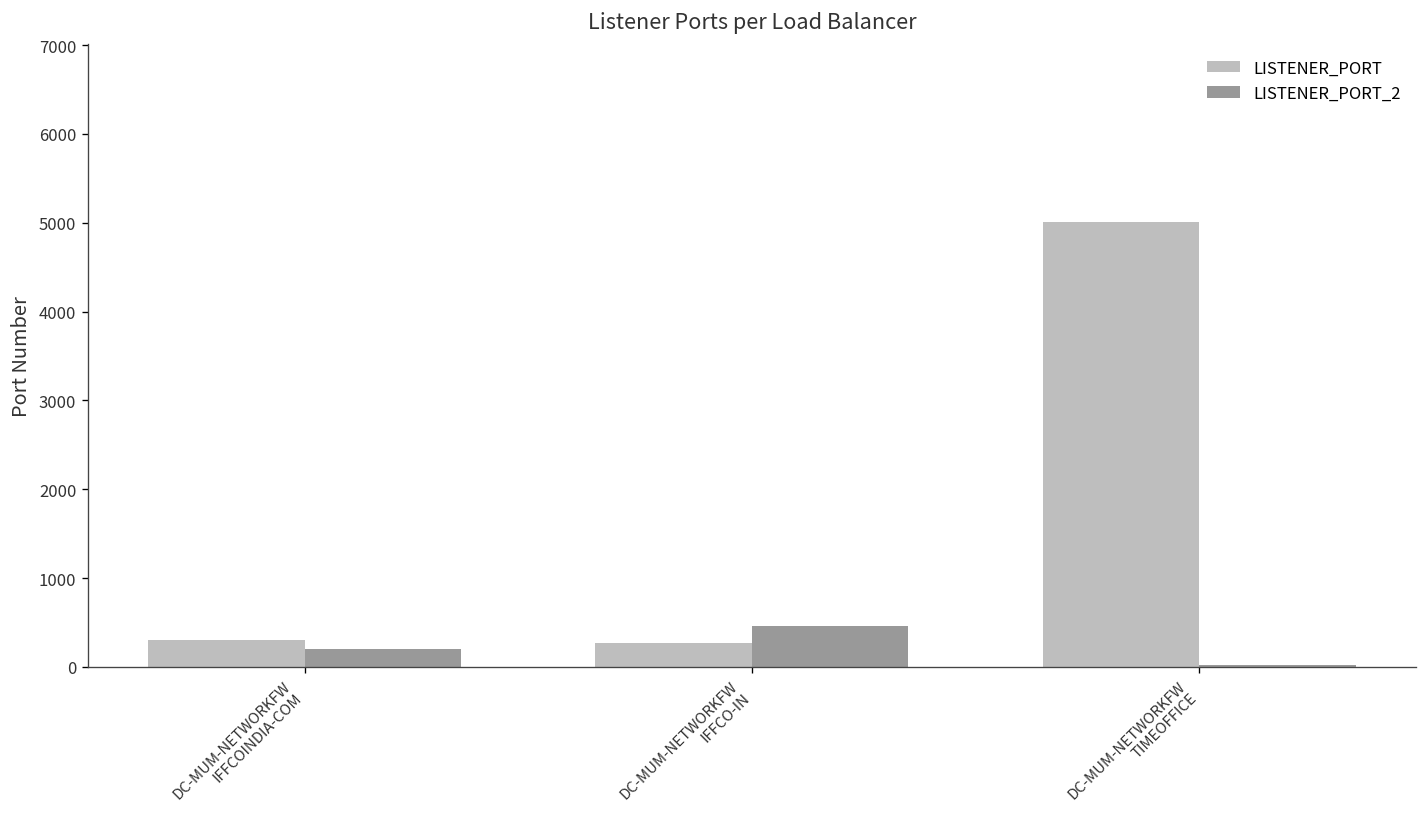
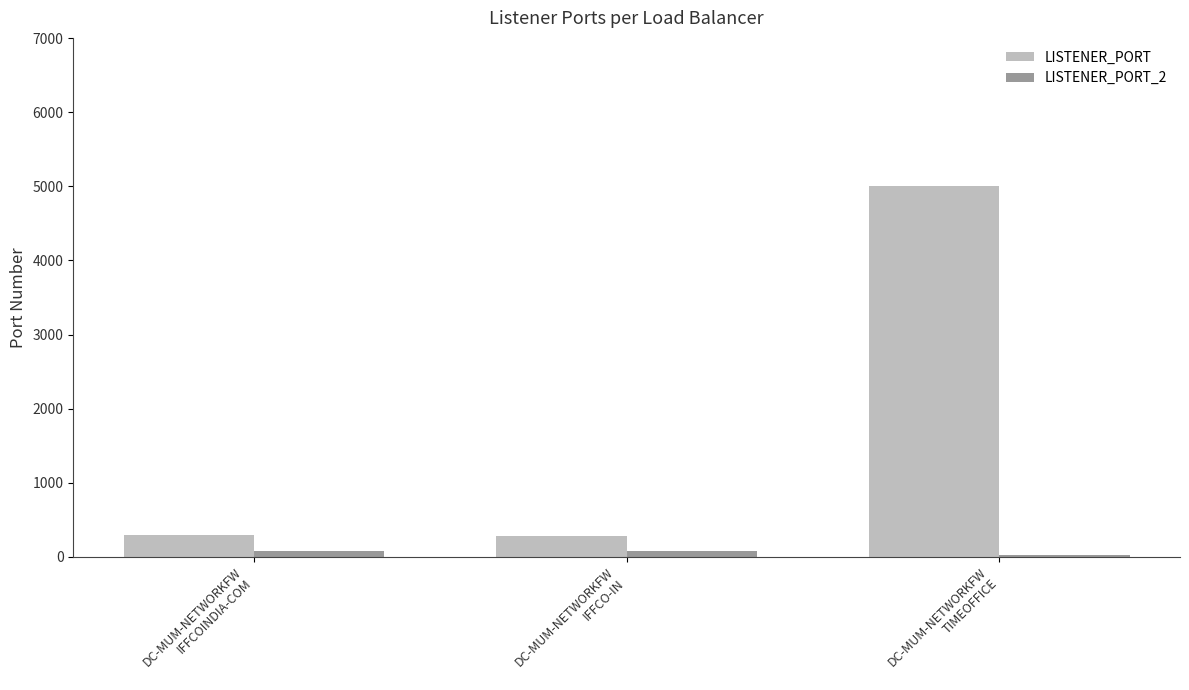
LISTENER_PORT_2, DC-MUM-NETWORKFW IFFCOINDIA-COM: 200 -> 100
LISTENER_PORT_2, DC-MUM-NETWORKFW IFFCO-IN: 500 -> 100
